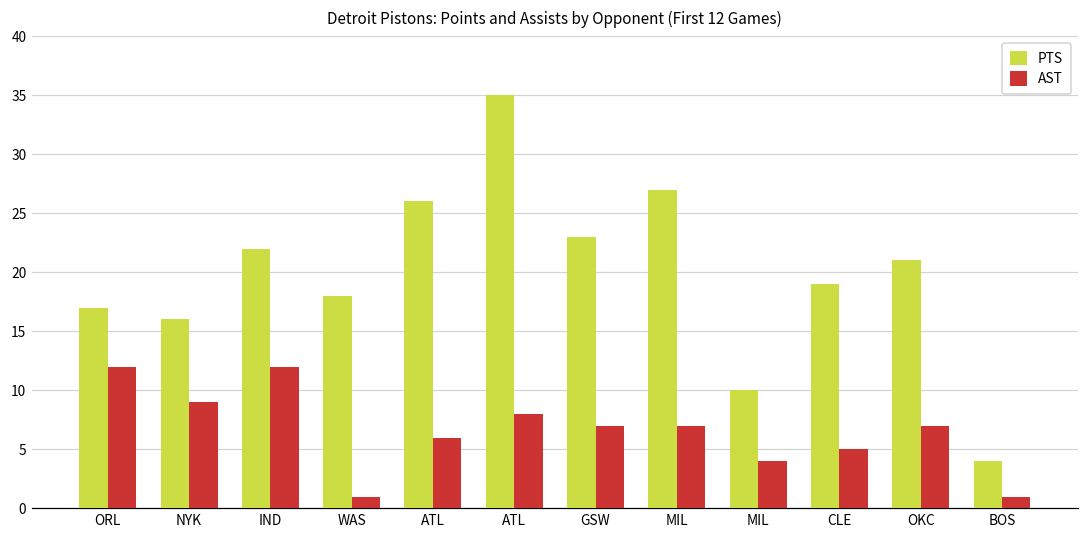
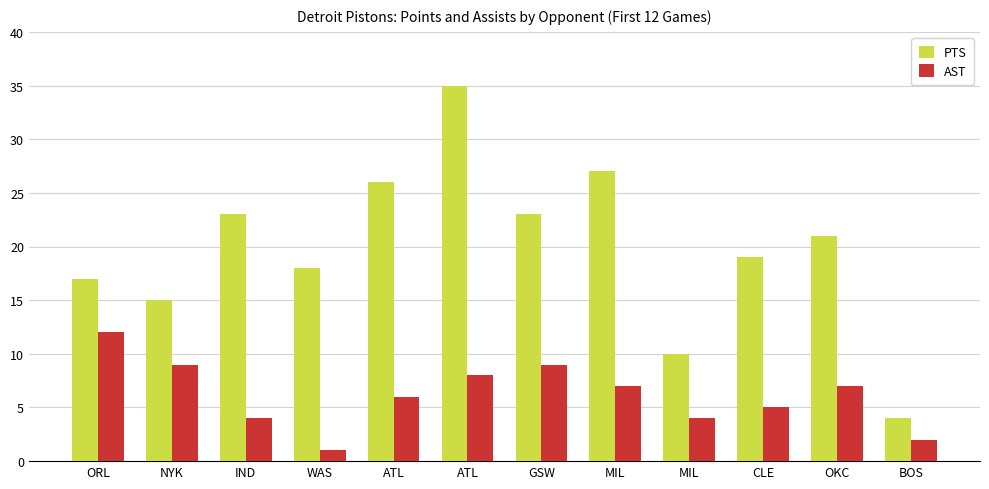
PTS, NYK: 16 -> 15
PTS, IND: 22 -> 23
AST, IND: 12 -> 4
AST, GSW: 7 -> 9
AST, BOS: 1 -> 2
